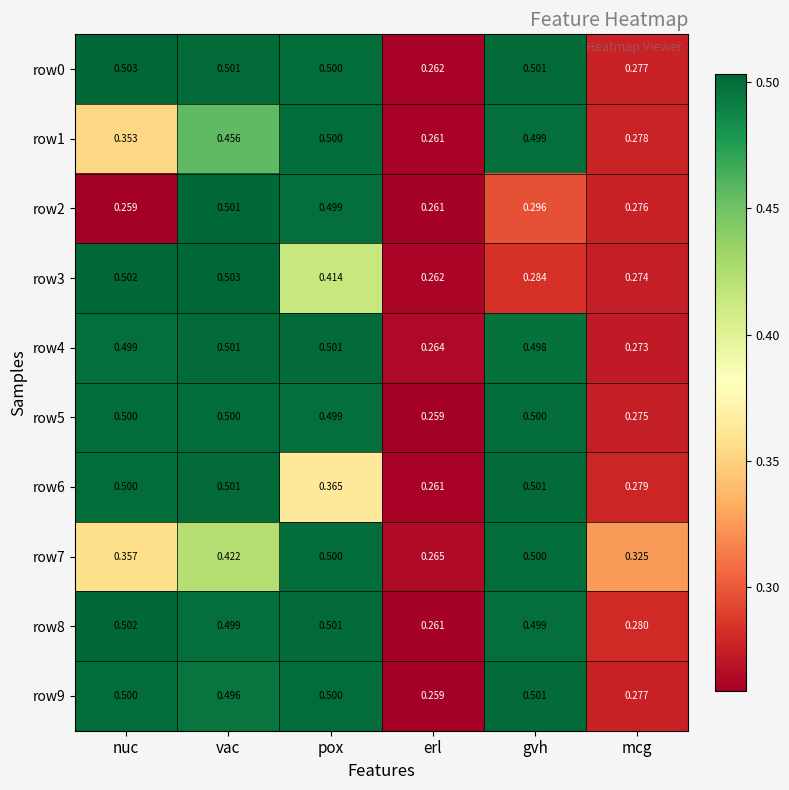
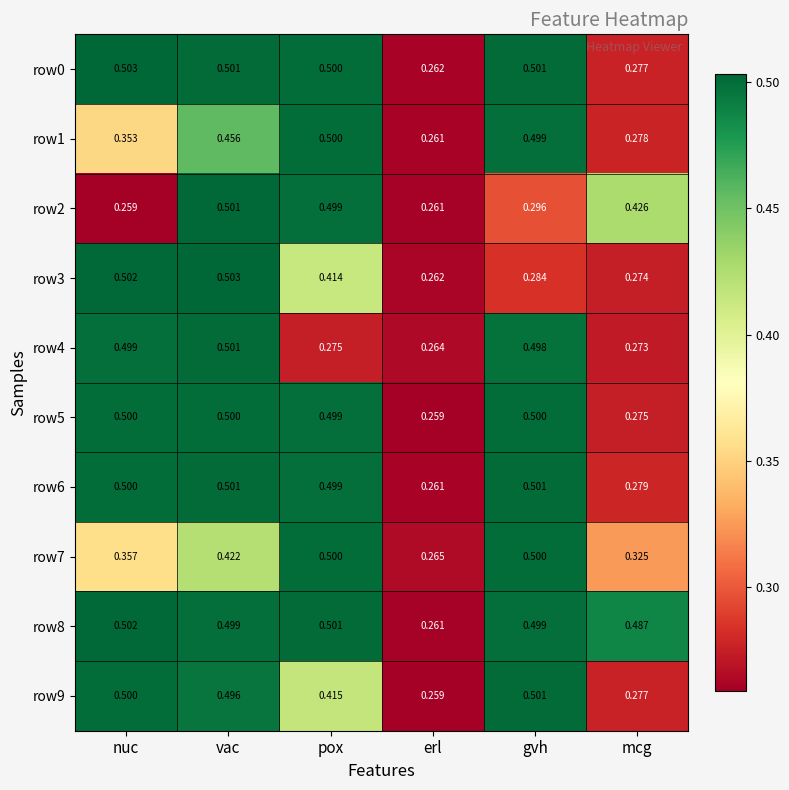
row2, mcg: 0.276 -> 0.426
row4, pox: 0.501 -> 0.275
row6, pox: 0.365 -> 0.499
row8, mcg: 0.280 -> 0.487
row9, pox: 0.500 -> 0.415
